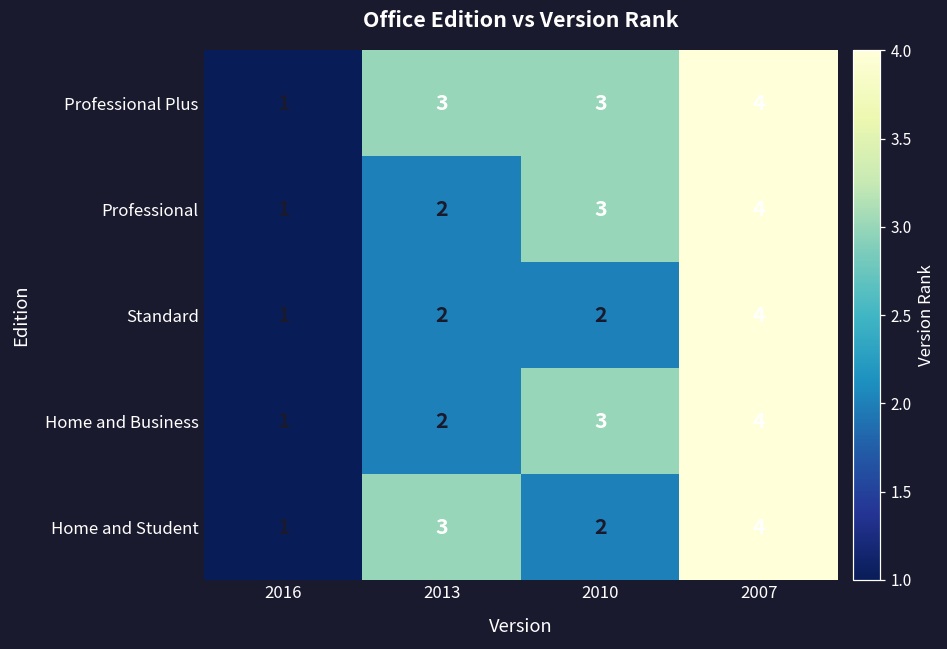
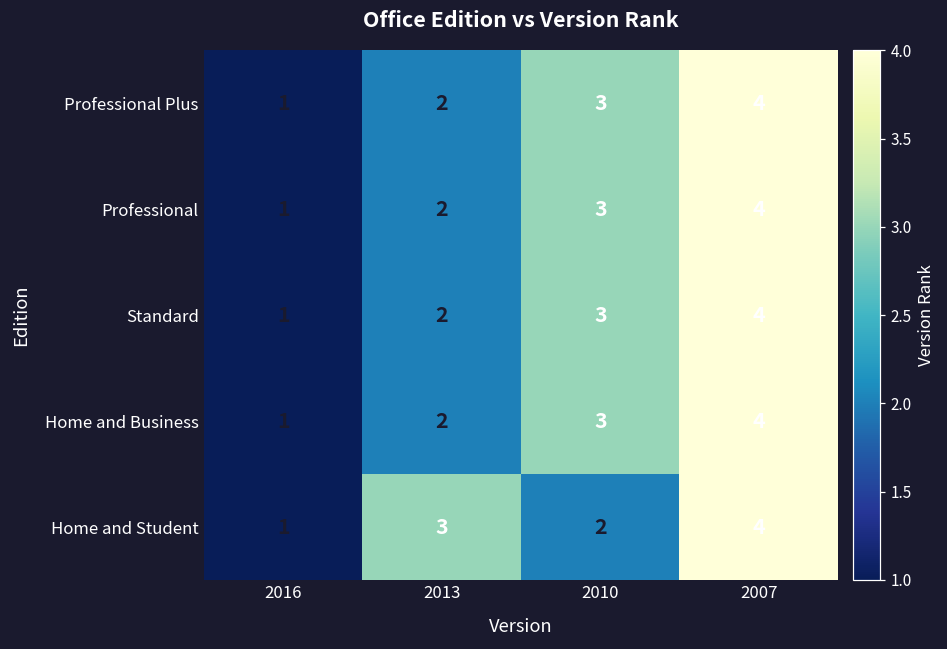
Professional Plus, 2013: 3 -> 2
Standard, 2010: 2 -> 3
